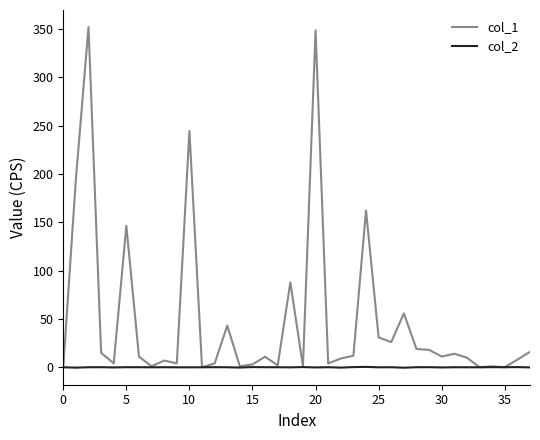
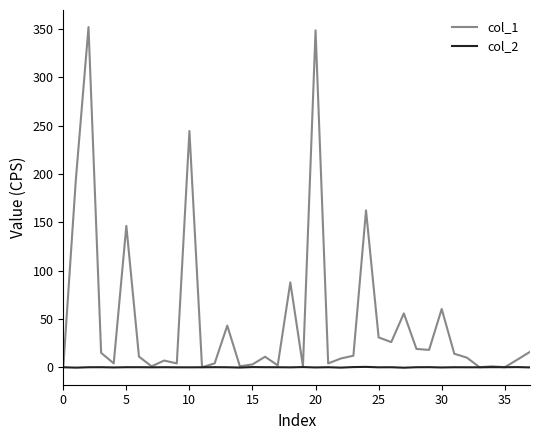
col_1, 30: 10 -> 60
